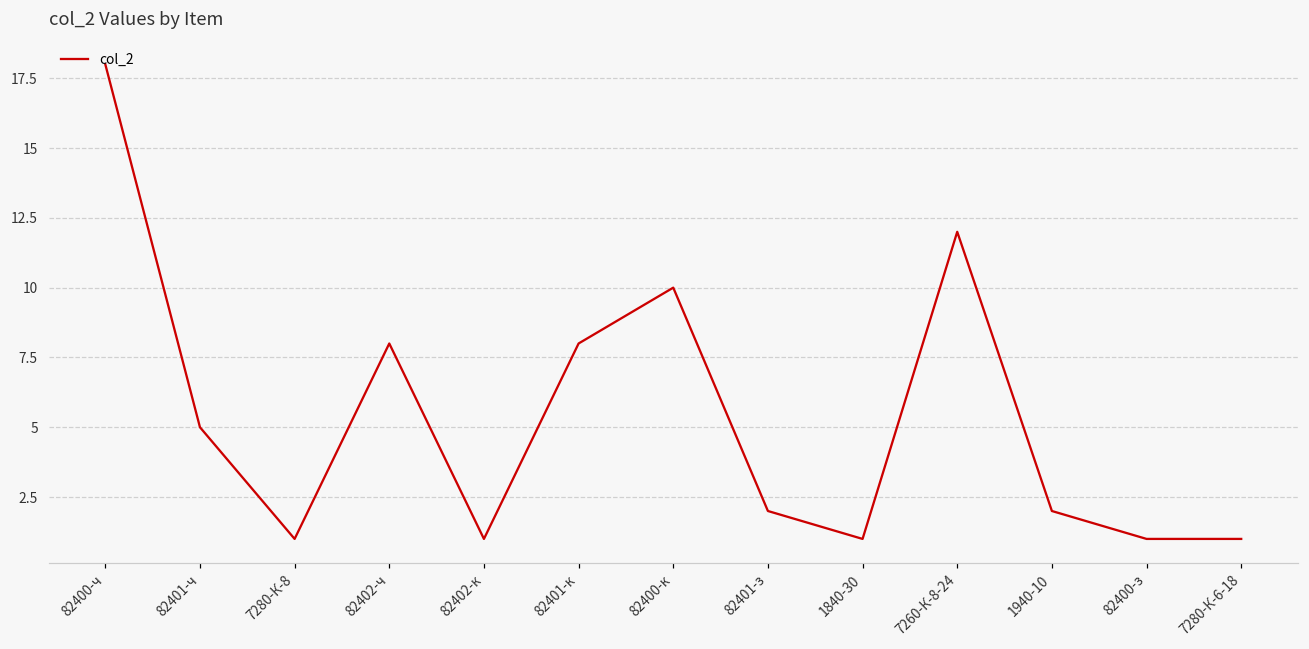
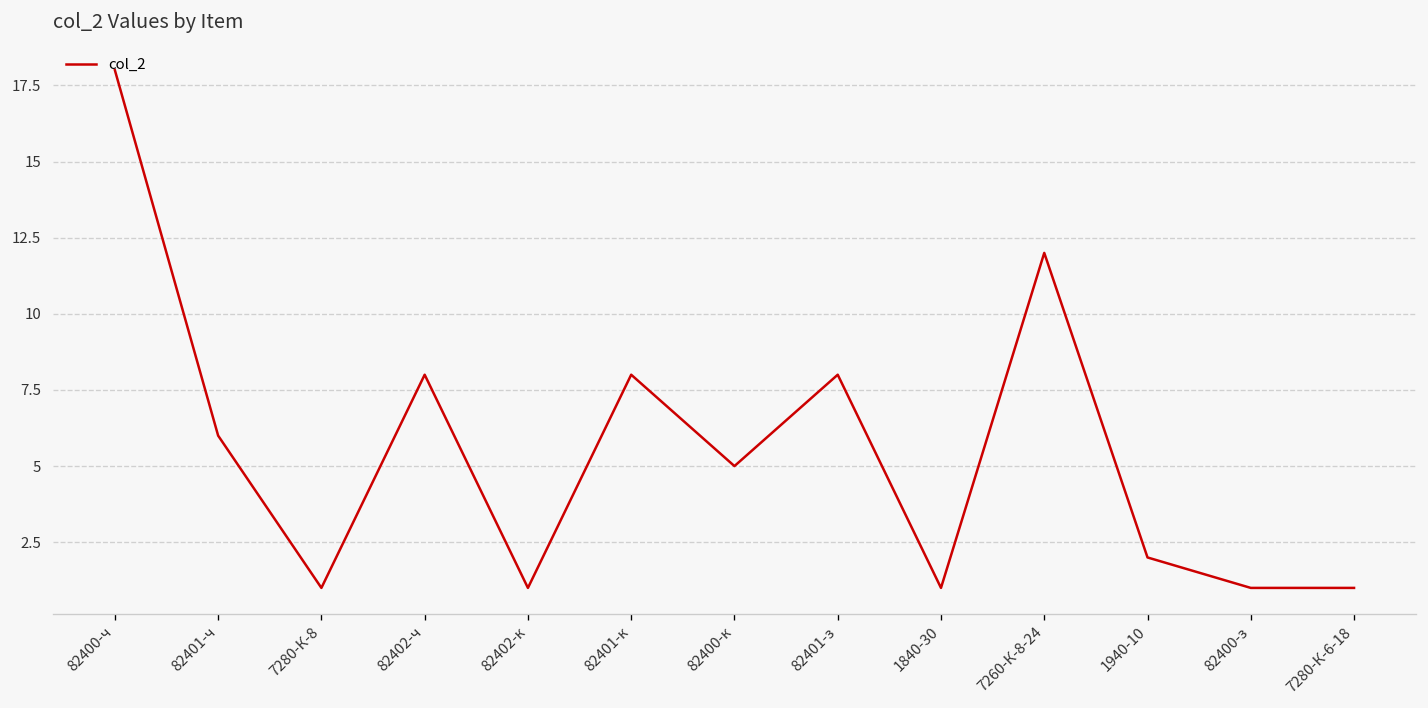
82401-ч: 5 -> 6
82400-к: 10 -> 5
82401-з: 2 -> 8
